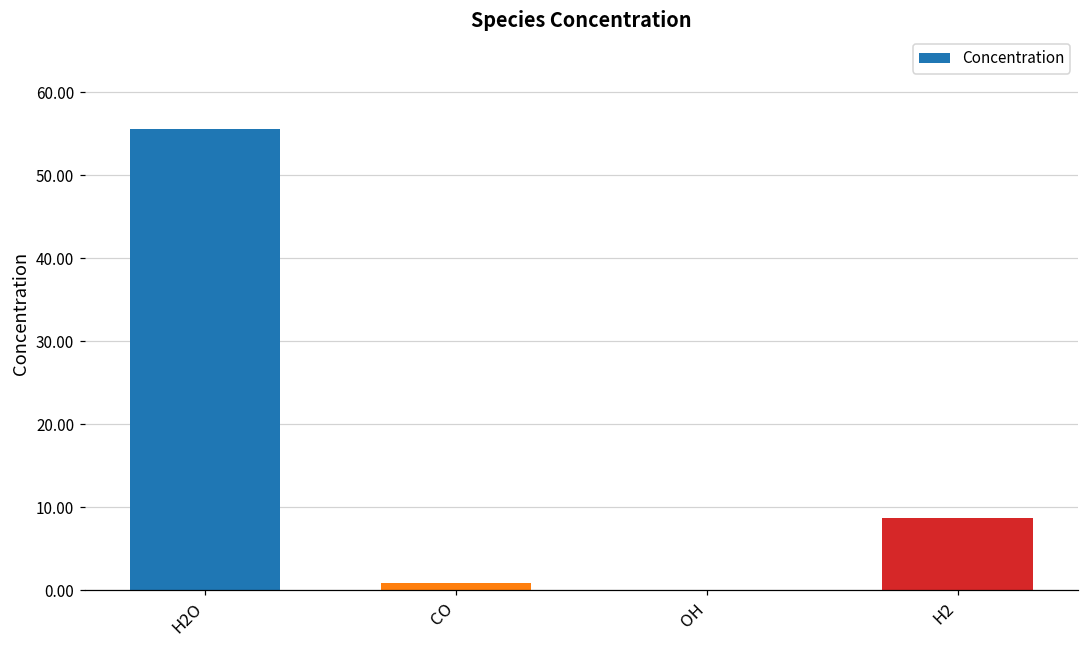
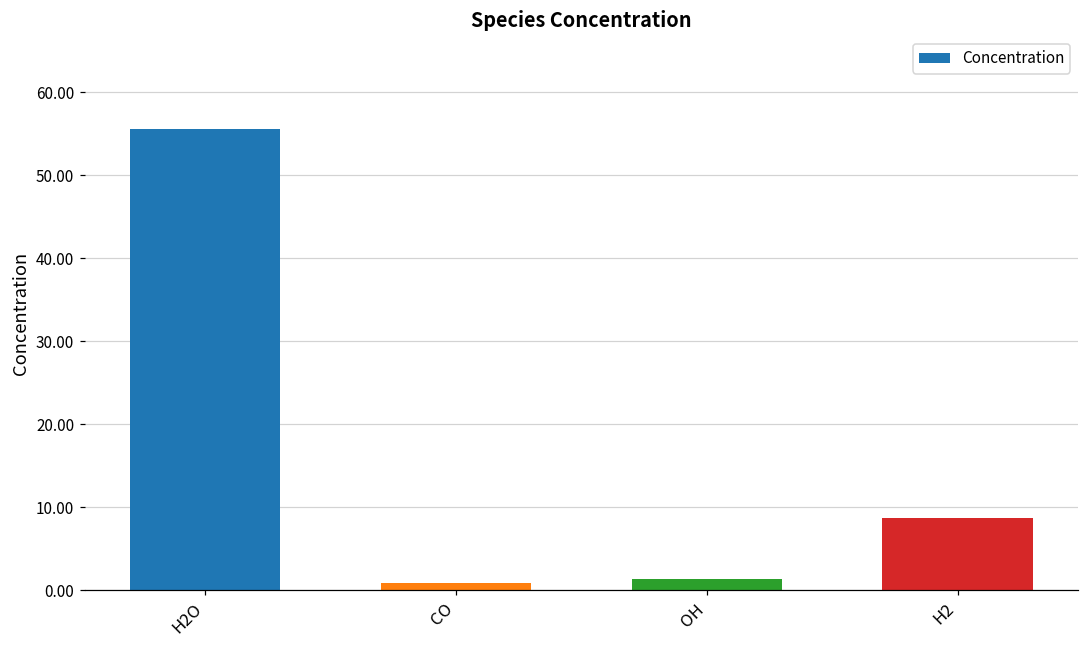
OH: 0 -> 1
